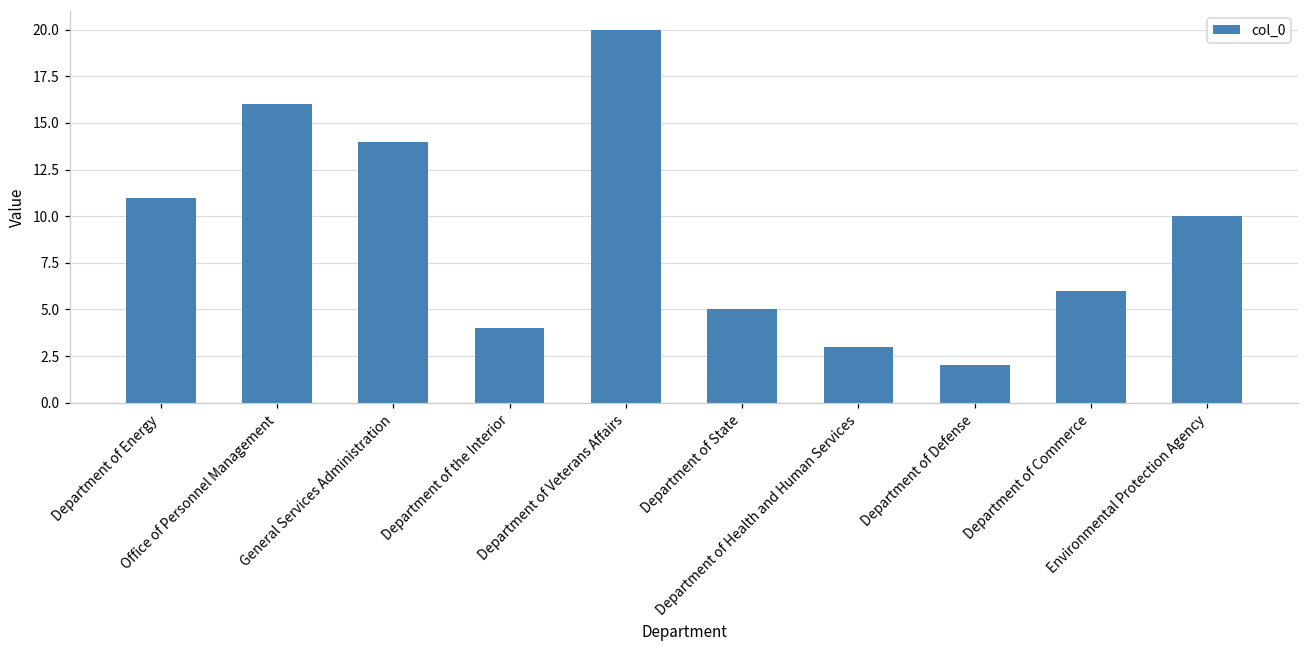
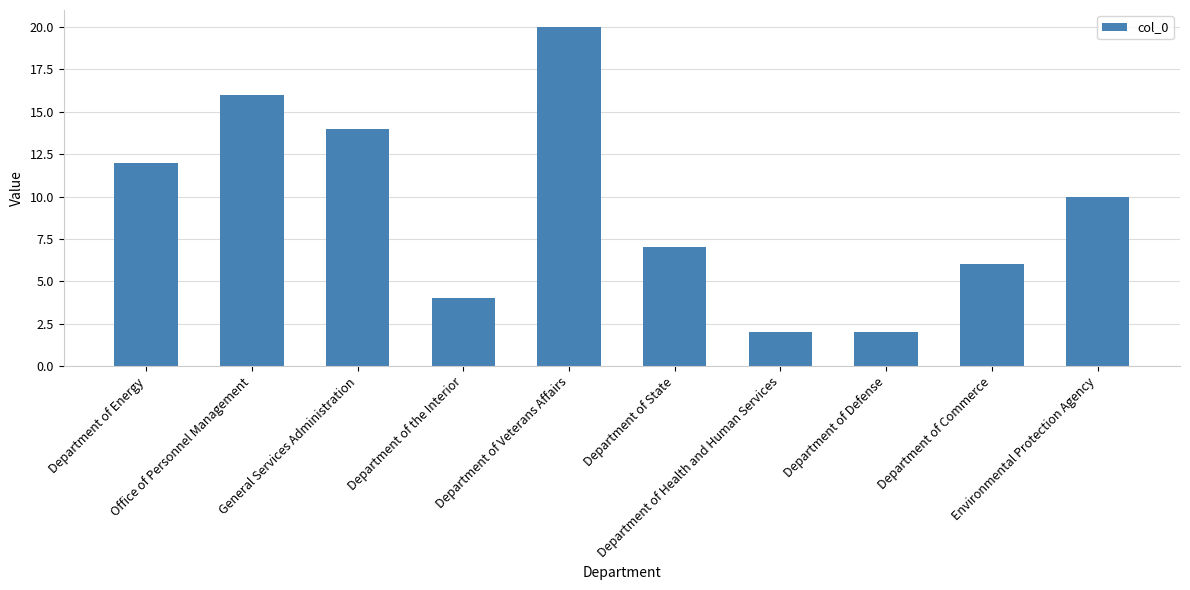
Department of Energy: 11 -> 12
Department of State: 5 -> 7
Department of Health and Human Services: 3 -> 2
